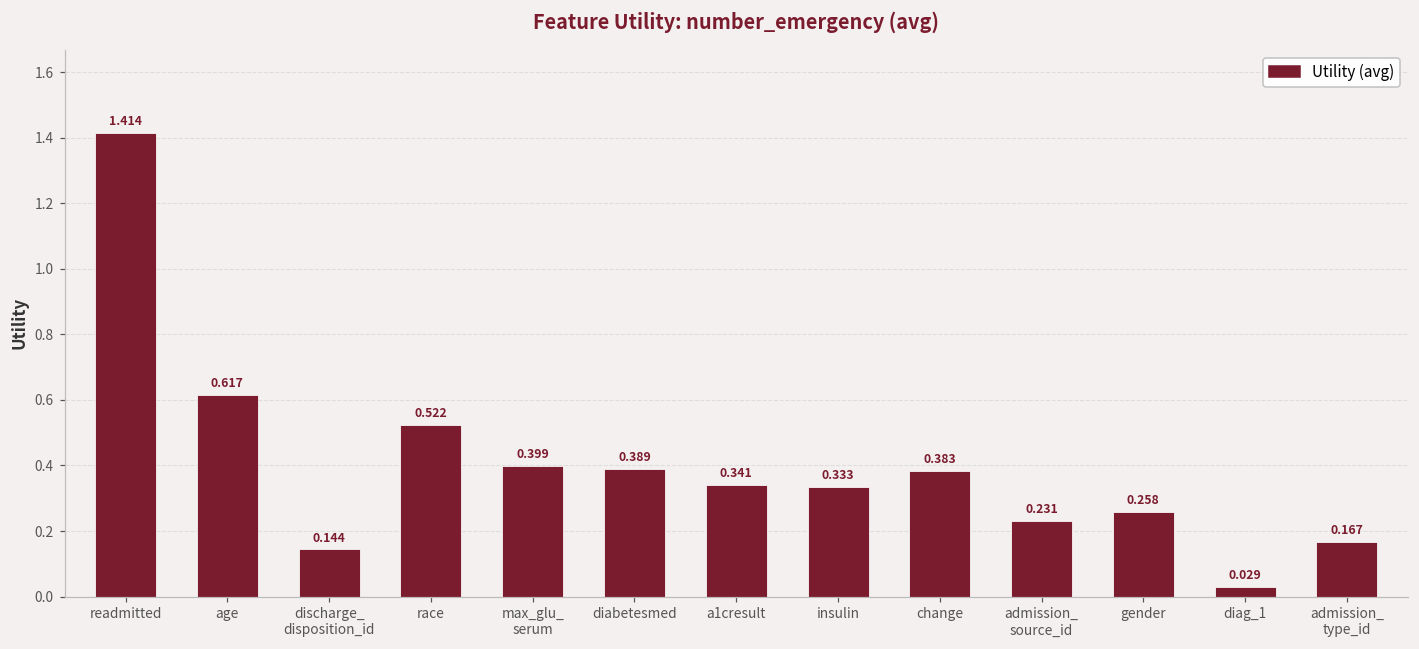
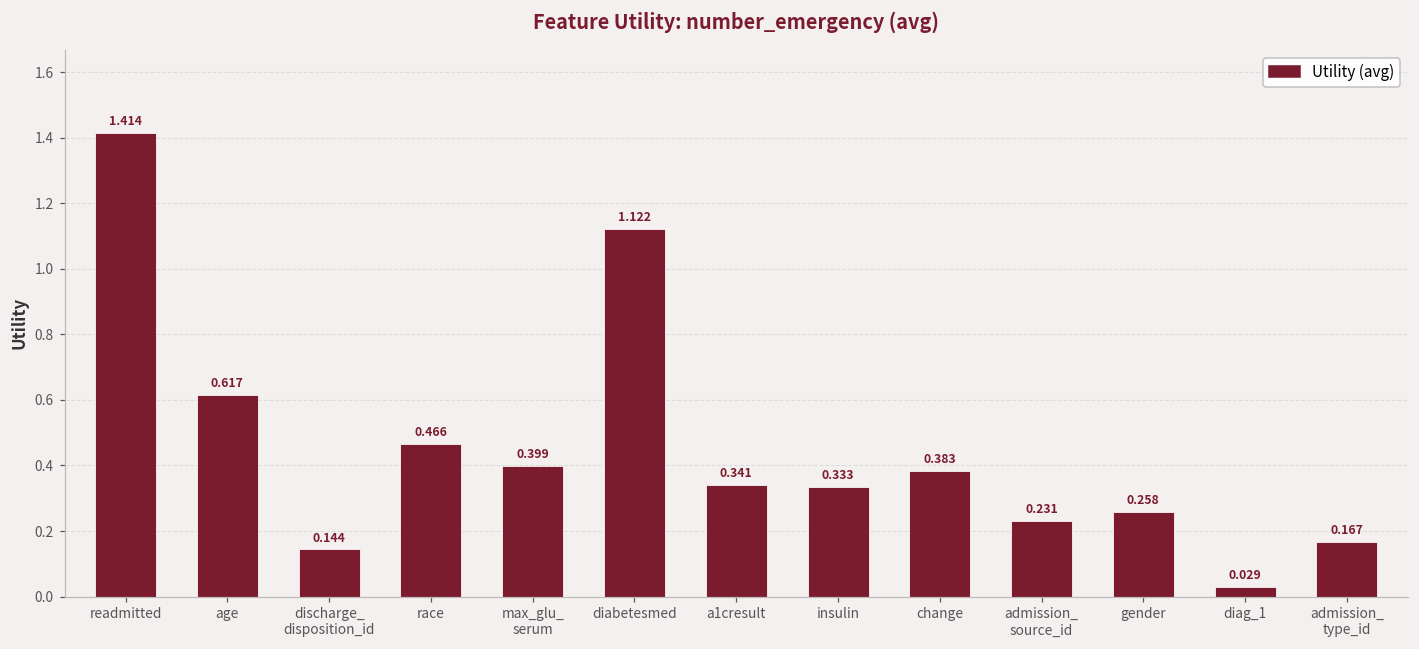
race: 0.522 -> 0.466
diabetesmed: 0.389 -> 1.122
